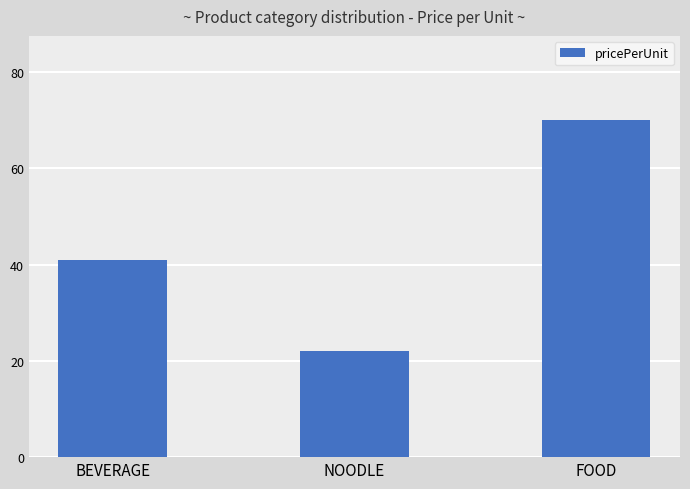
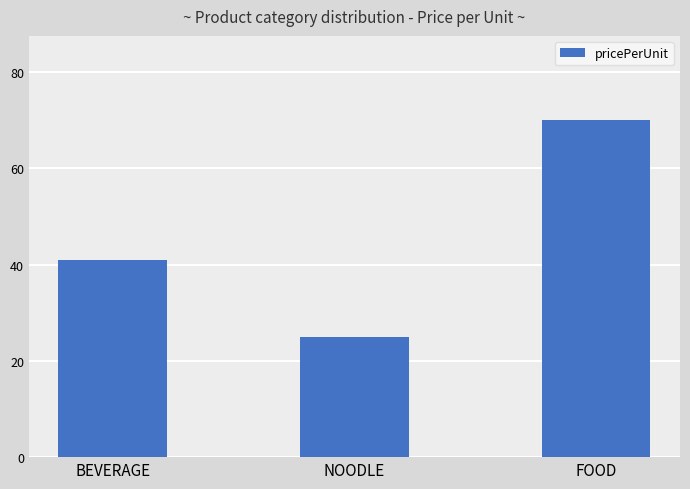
NOODLE: 22 -> 25
